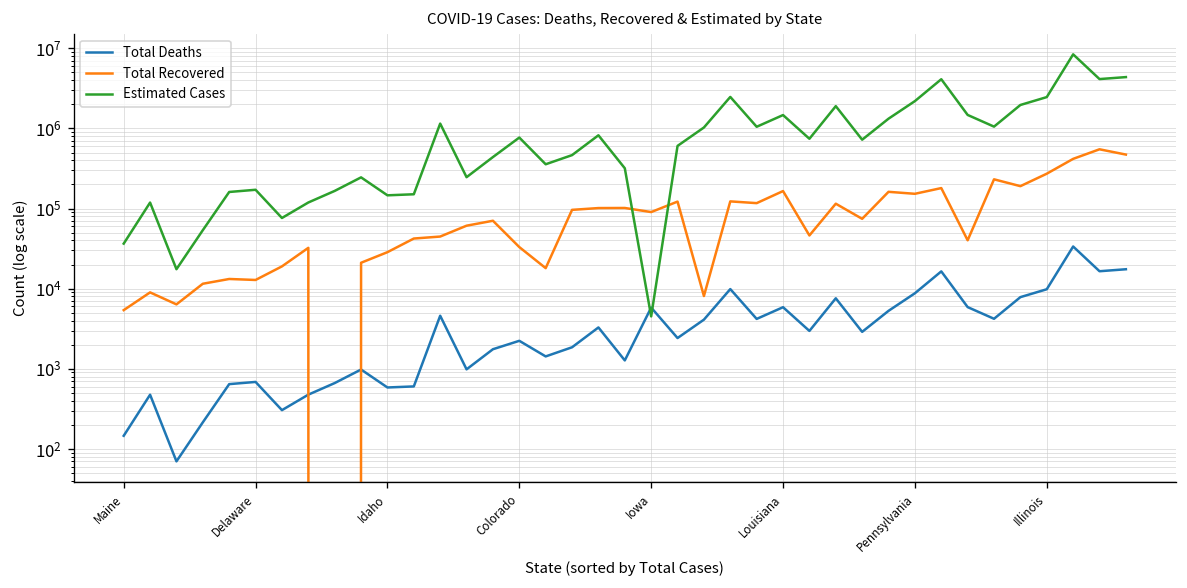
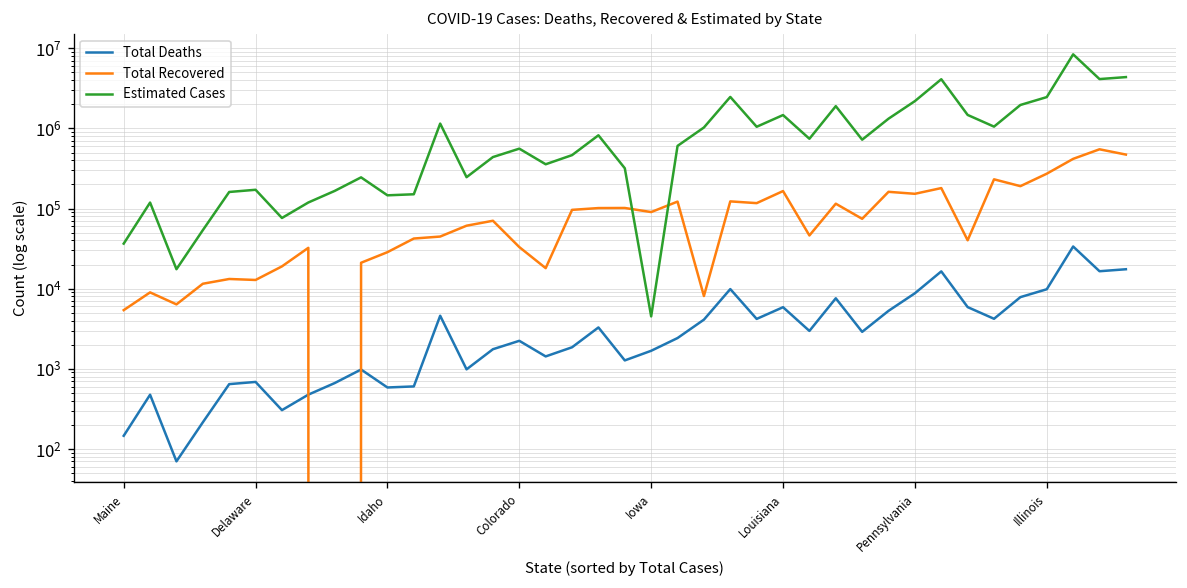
Estimated Cases, Colorado: 800000 -> 600000
Total Deaths, Iowa: 6000 -> 1700
